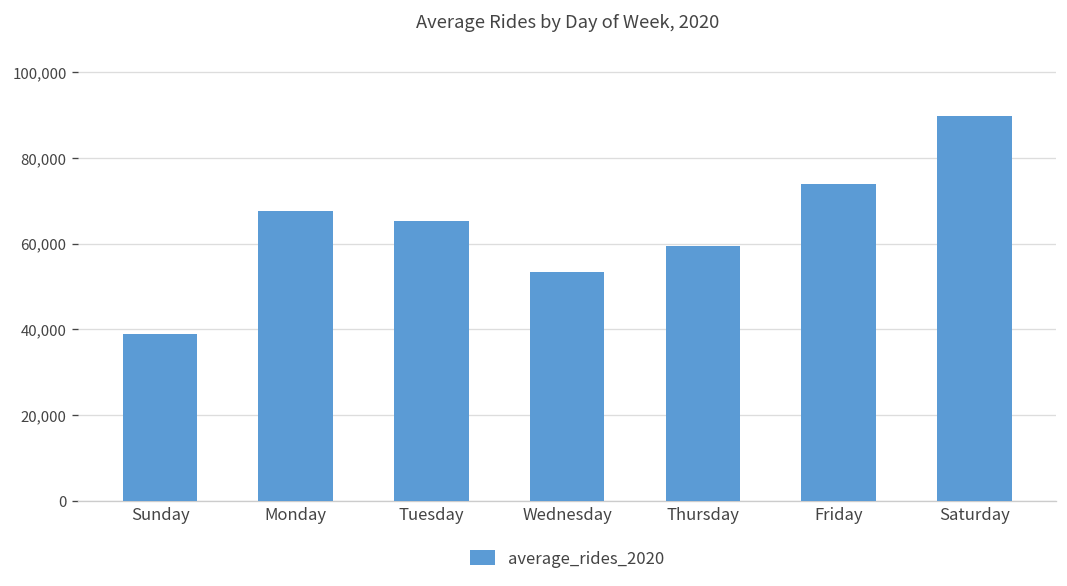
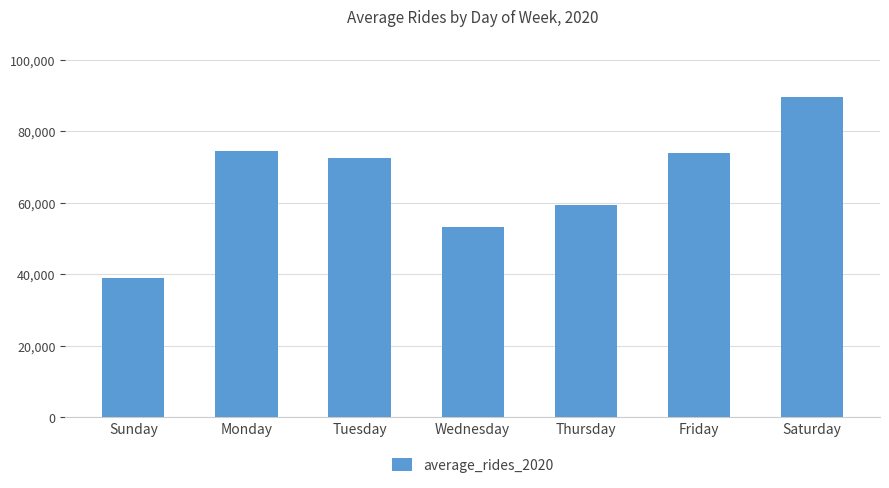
Monday: 68,000 -> 74,000
Tuesday: 65,000 -> 72,000
